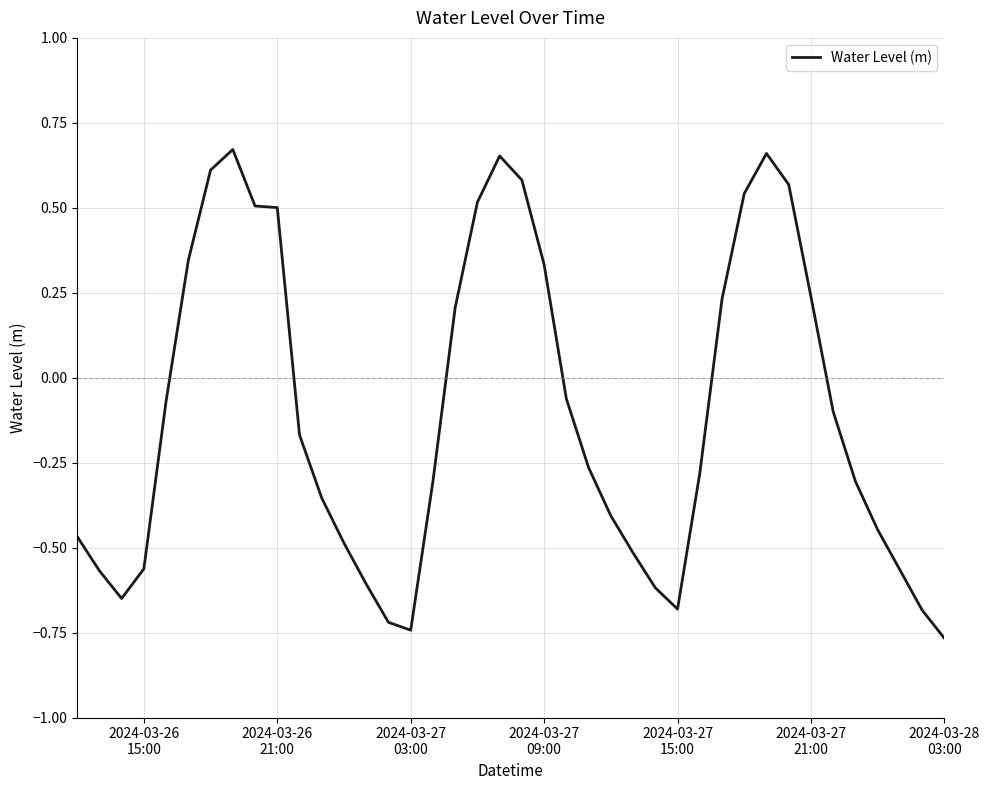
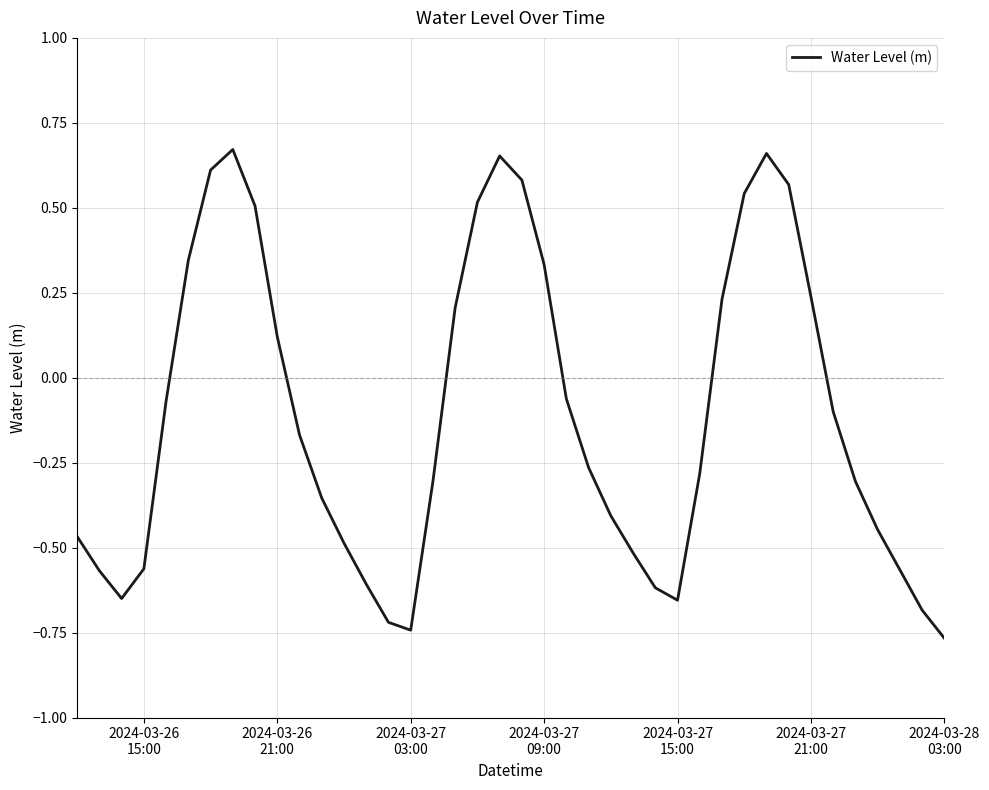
2024-03-26 21:00: 0.50 -> 0.12
2024-03-27 15:00: -0.68 -> -0.65
